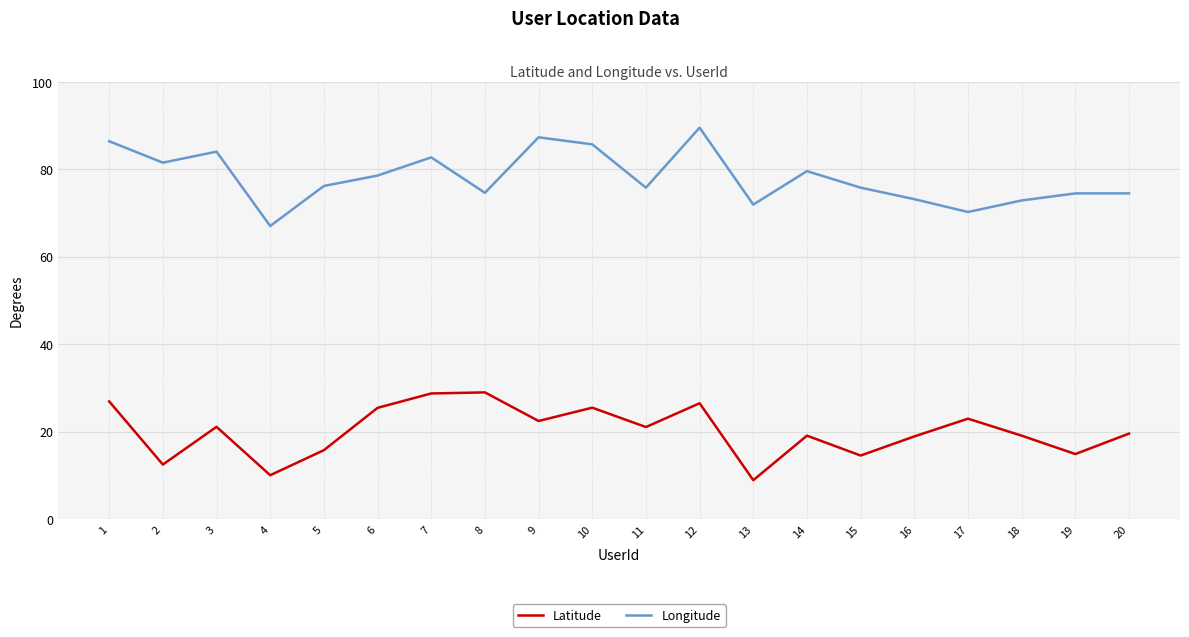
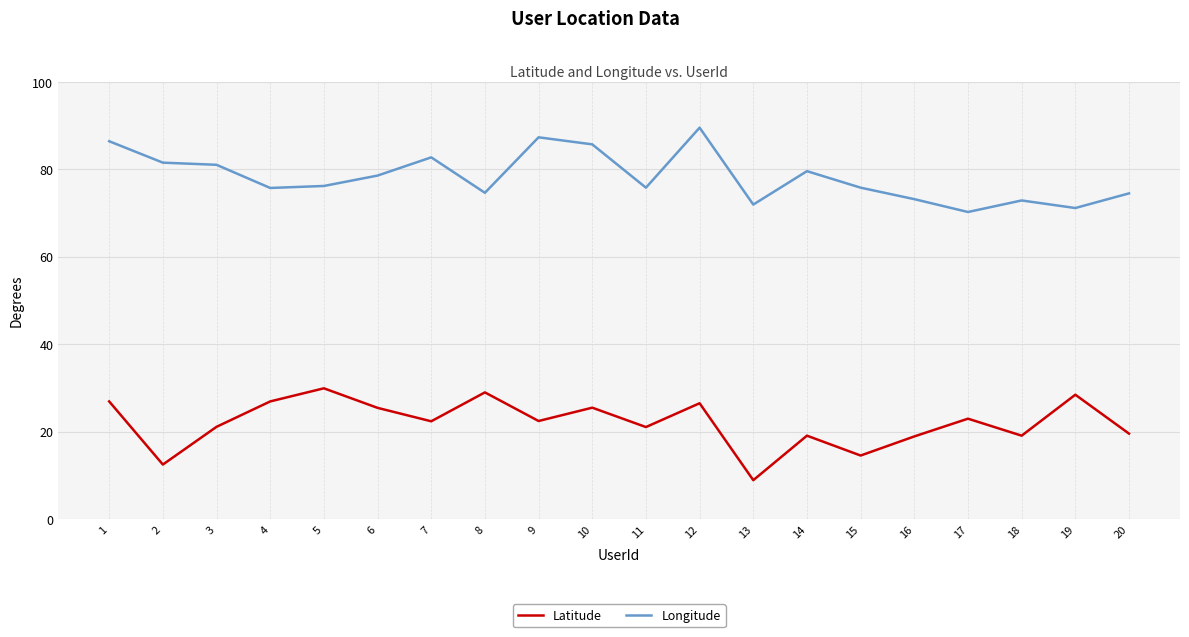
Longitude, 3: 84 -> 81
Latitude, 4: 10 -> 27
Longitude, 4: 67 -> 76
Latitude, 5: 16 -> 30
Latitude, 7: 29 -> 22
Latitude, 19: 15 -> 28
Longitude, 19: 74 -> 71
